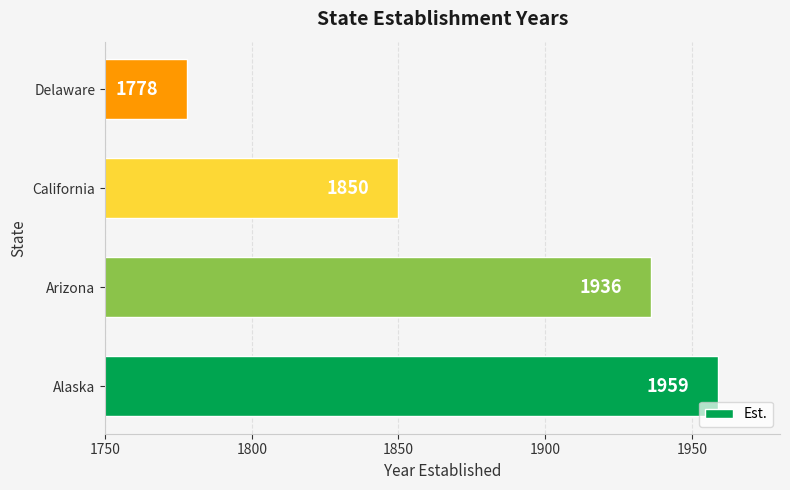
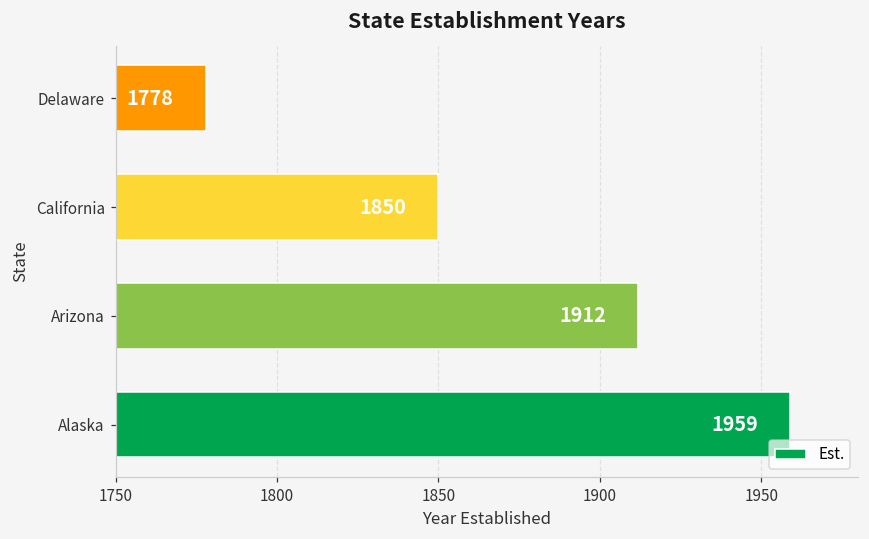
Arizona: 1936 -> 1912
